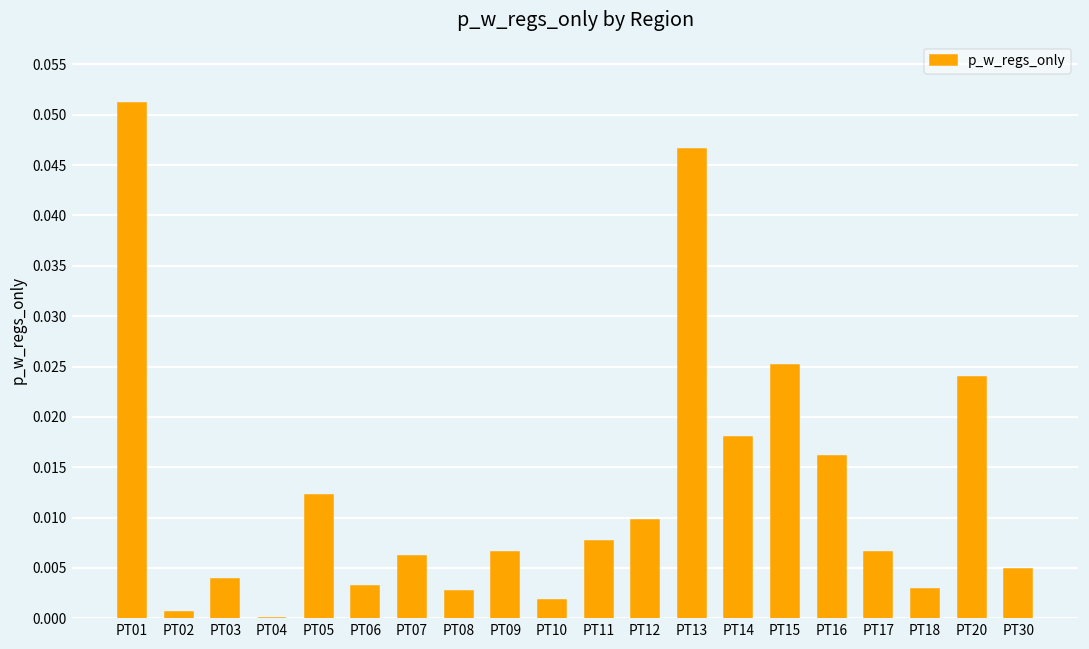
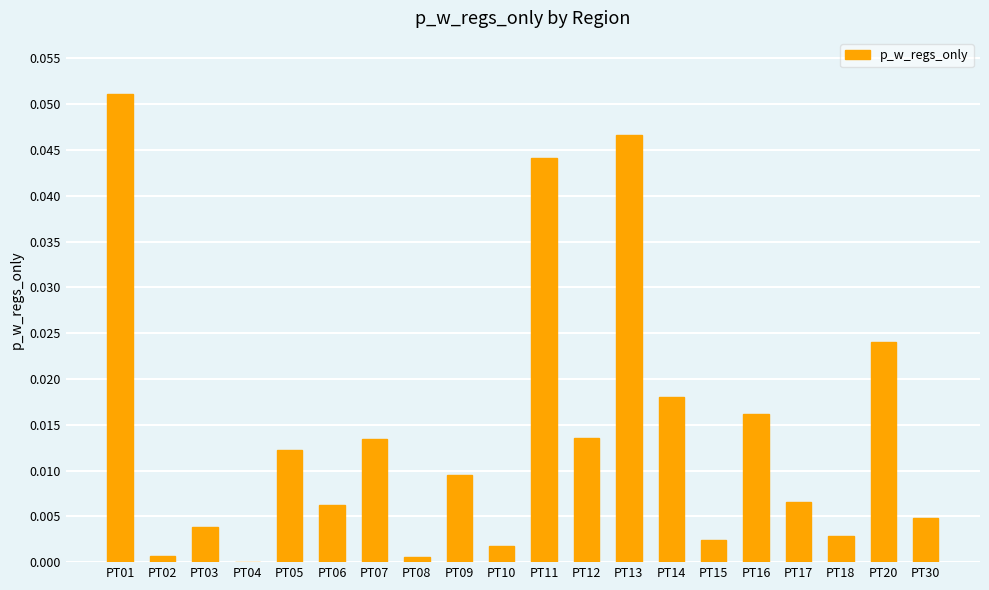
PT06: 0.003 -> 0.006
PT07: 0.006 -> 0.013
PT08: 0.003 -> 0.001
PT09: 0.007 -> 0.010
PT11: 0.008 -> 0.044
PT12: 0.010 -> 0.014
PT15: 0.025 -> 0.002
